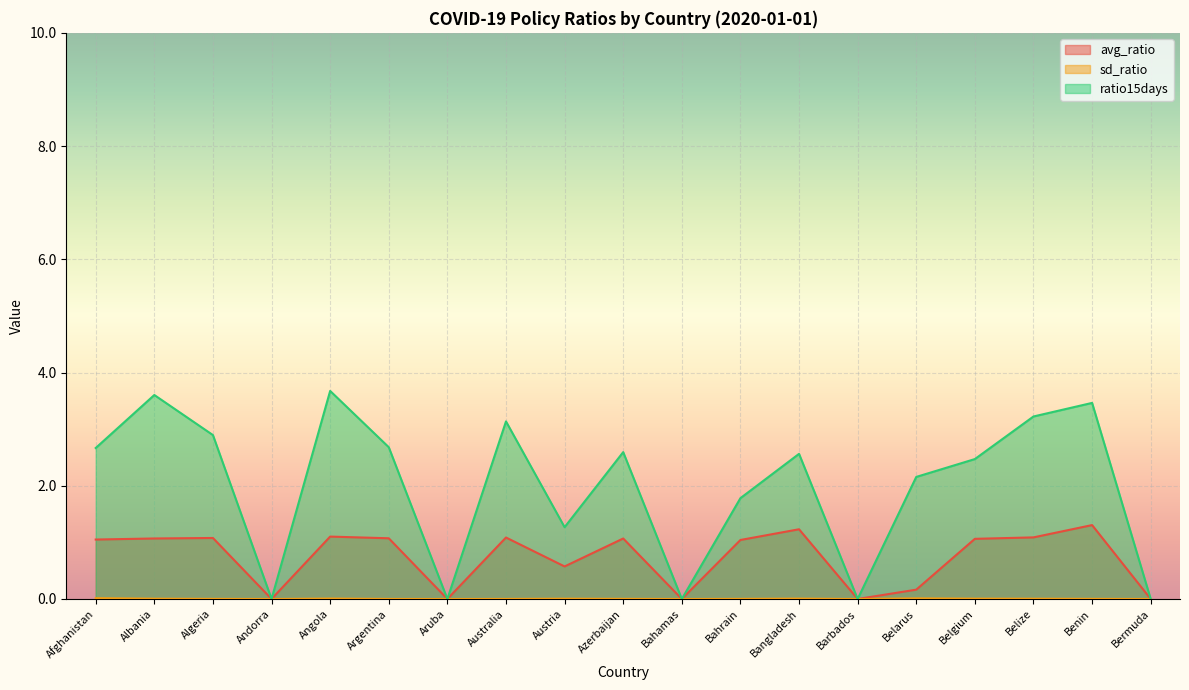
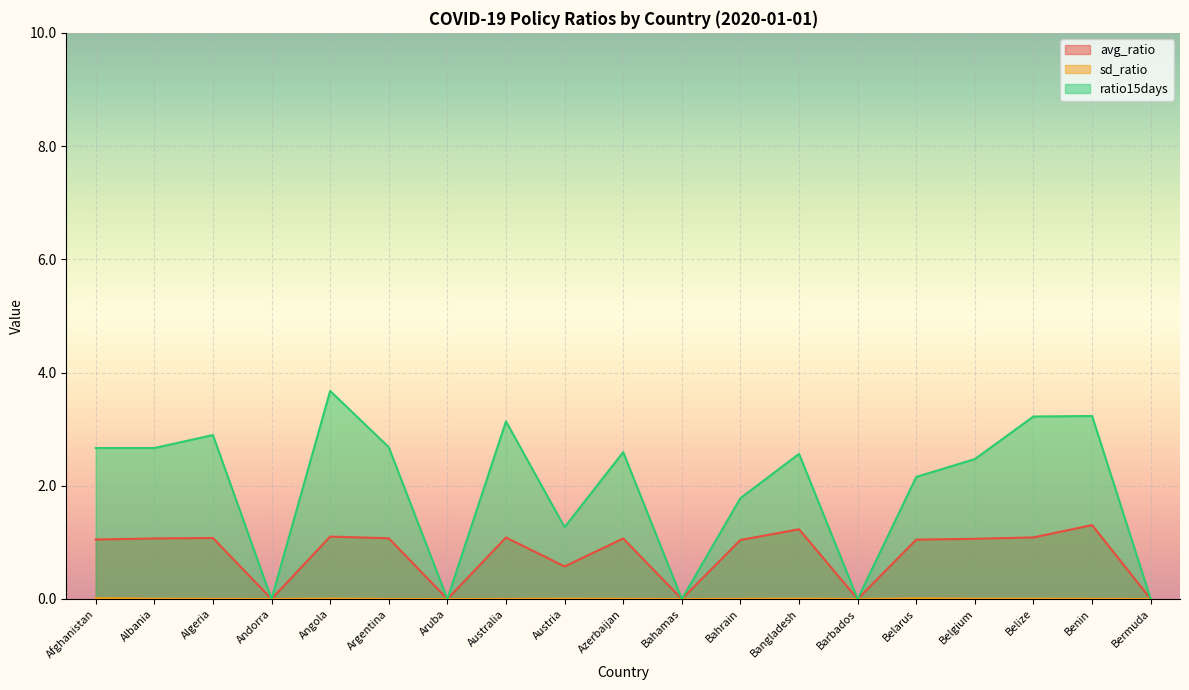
ratio15days, Albania: 3.6 -> 2.7
avg_ratio, Belarus: 0.2 -> 1.0
ratio15days, Benin: 3.5 -> 3.2
